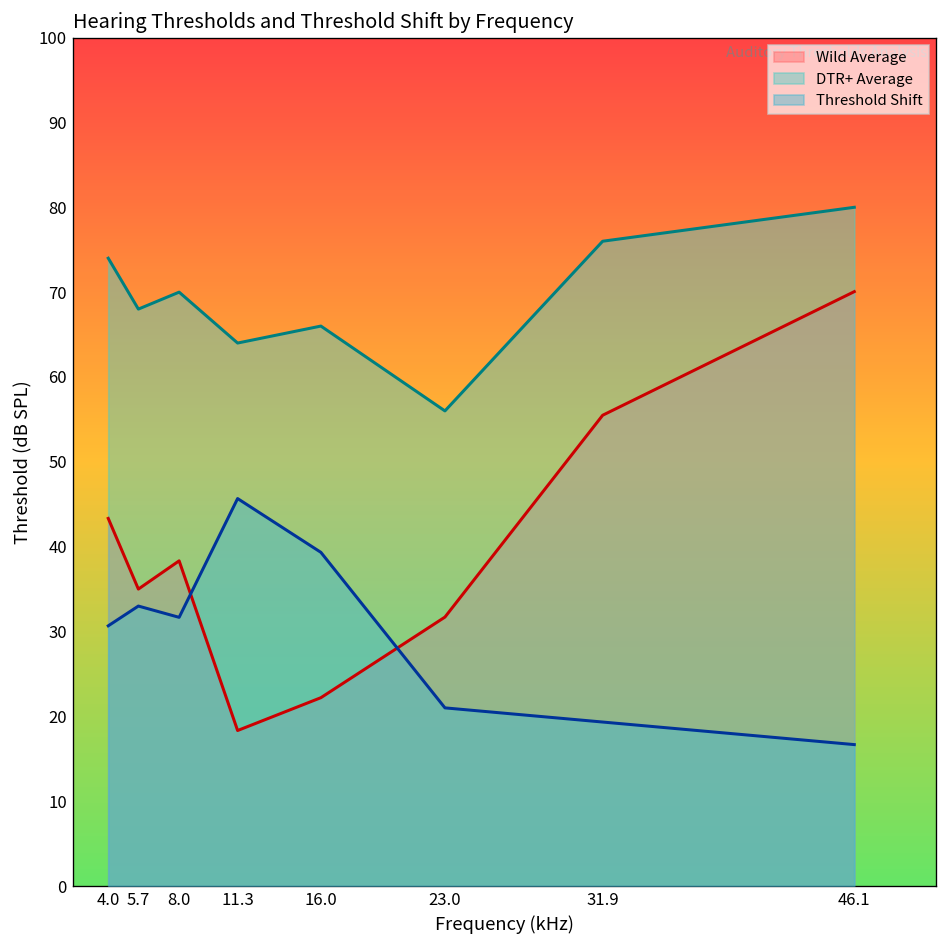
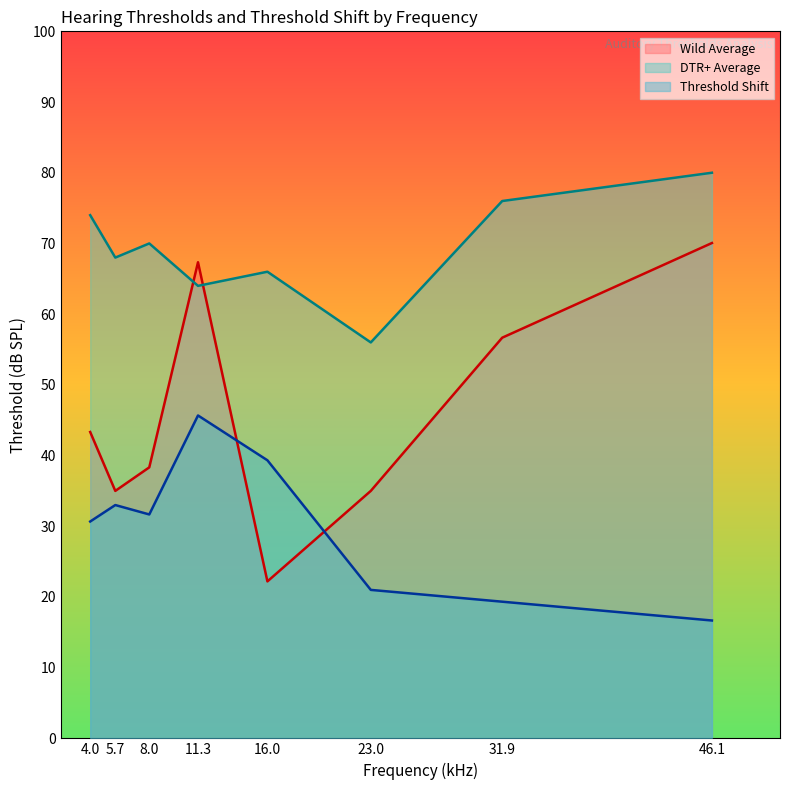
Wild Average, 11.3: 18 -> 67
Wild Average, 23.0: 32 -> 35
Wild Average, 31.9: 55 -> 57
